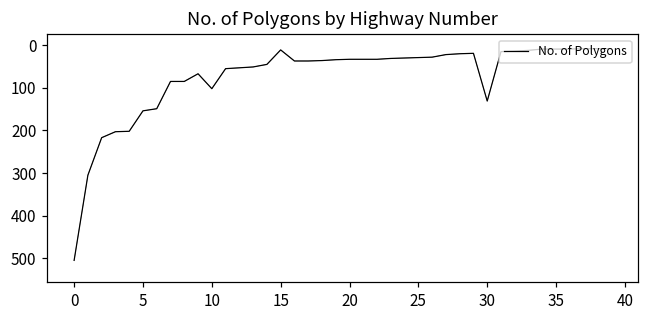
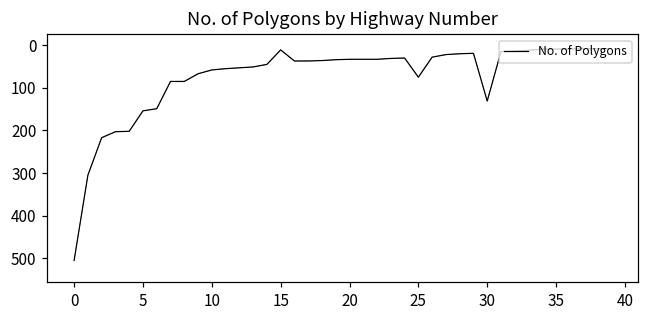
10: 100 -> 60
25: 30 -> 80
